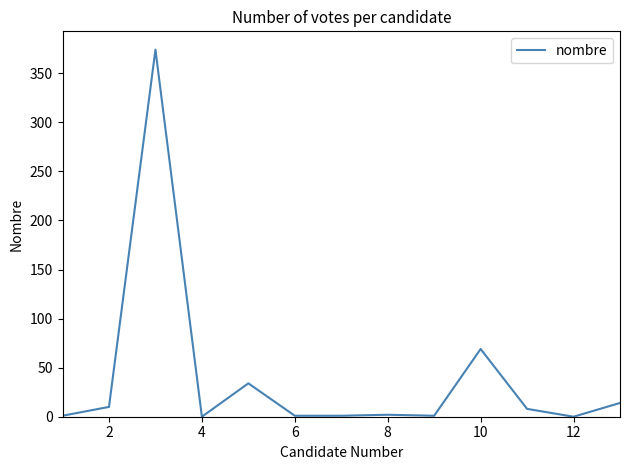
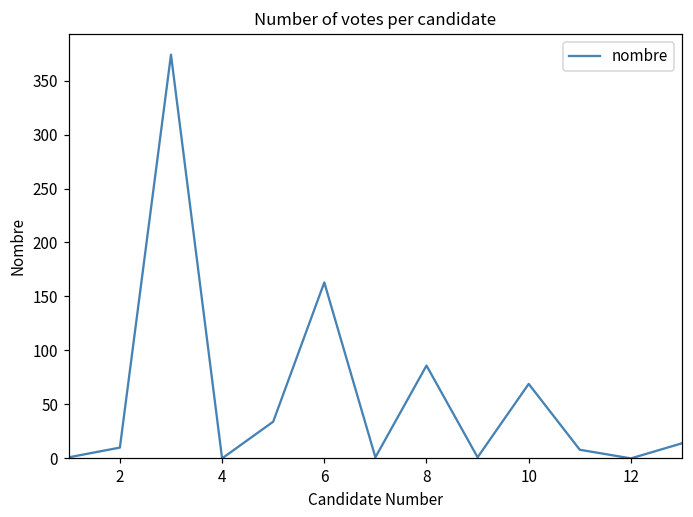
6: 0 -> 160
8: 0 -> 90
